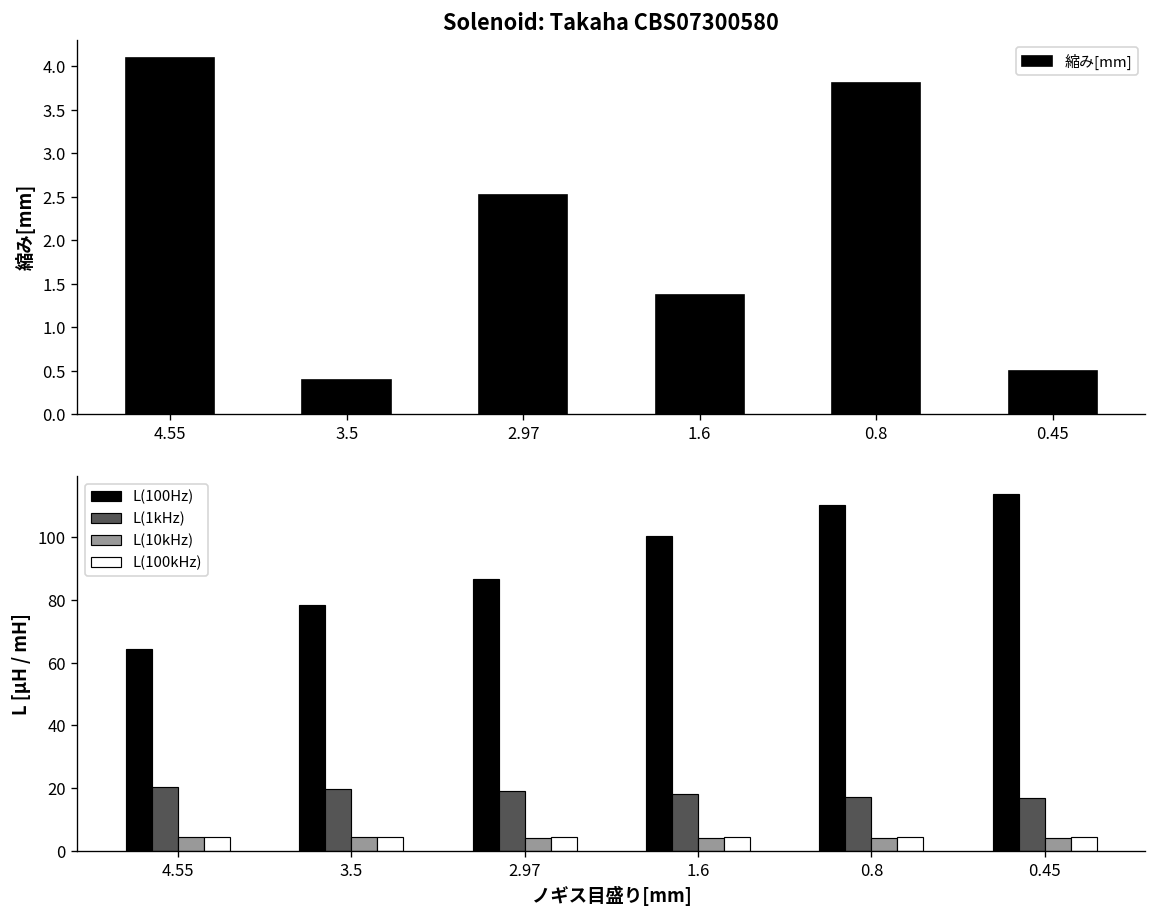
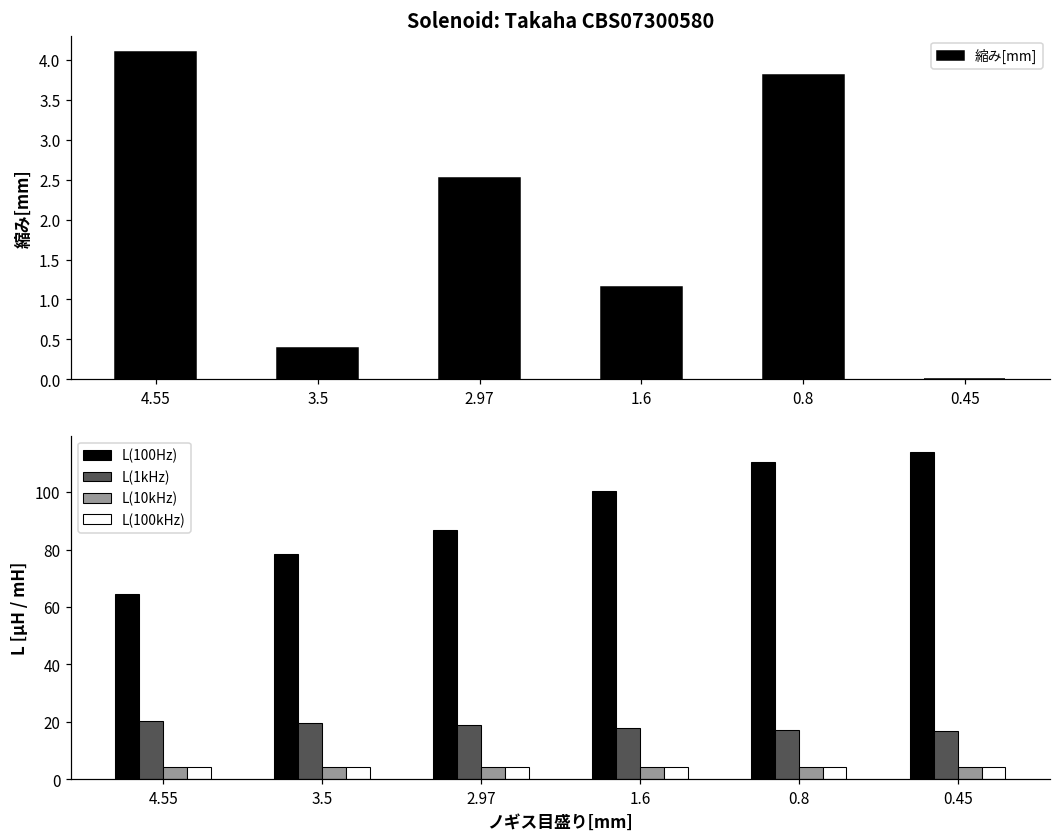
Solenoid: Takaha CBS07300580, 1.6: 1.4 -> 1.2
Solenoid: Takaha CBS07300580, 0.45: 0.5 -> 0.0
